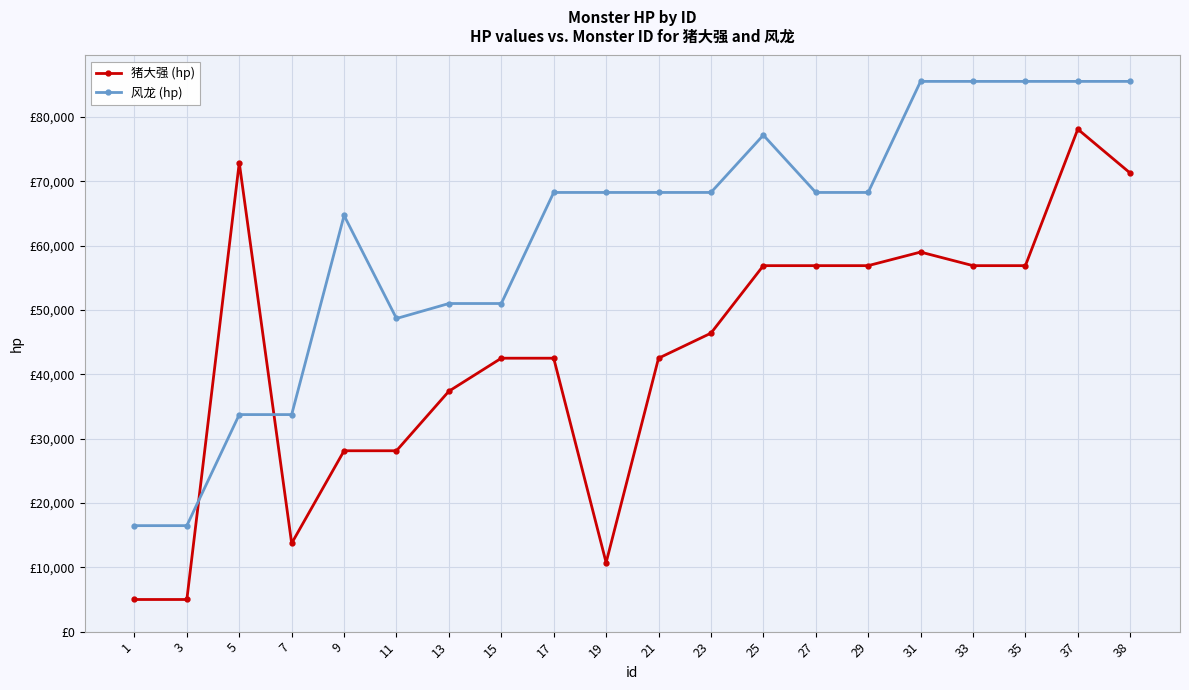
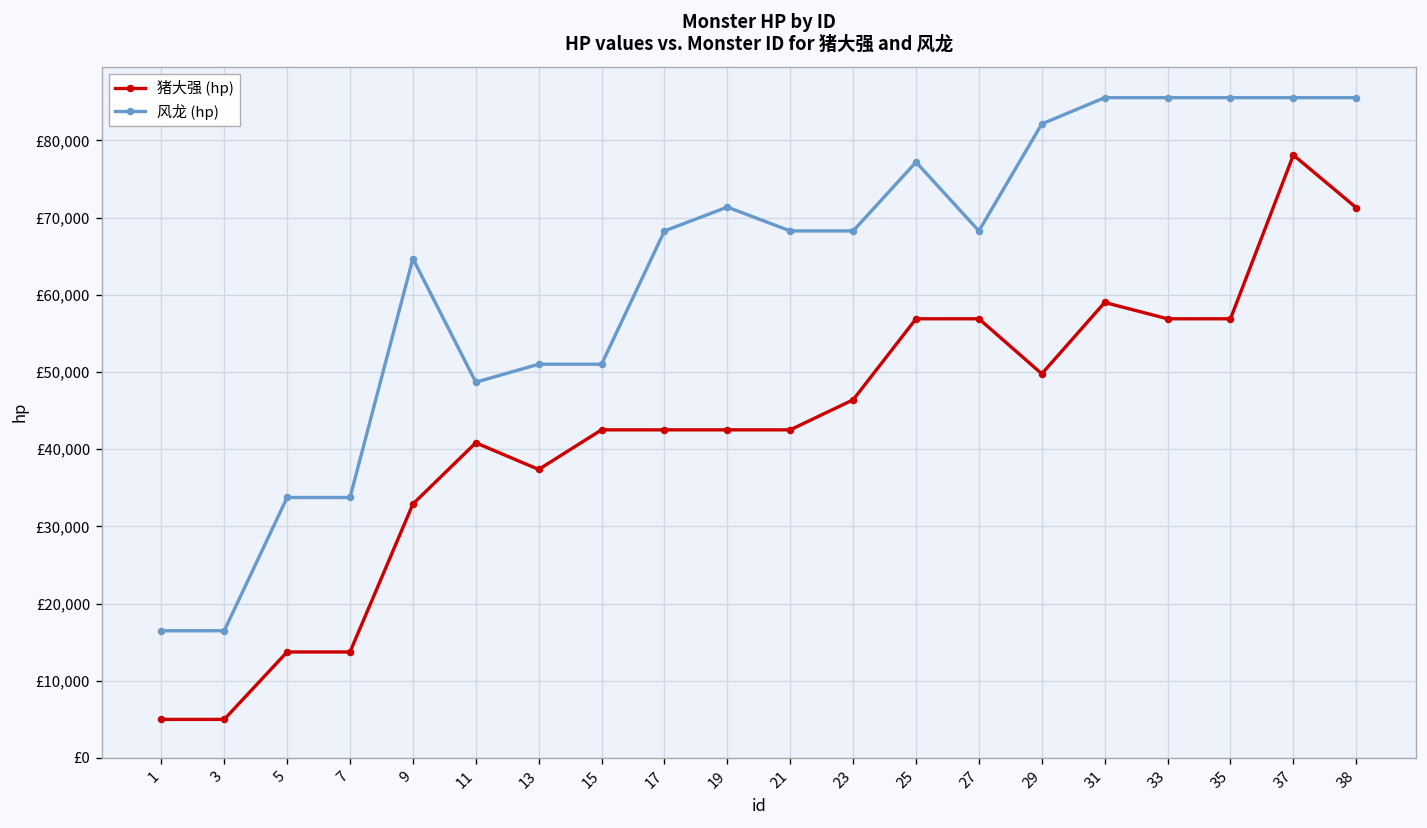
猪大强 (hp), 5: £73,000 -> £14,000
猪大强 (hp), 9: £28,000 -> £33,000
猪大强 (hp), 11: £28,000 -> £41,000
猪大强 (hp), 19: £11,000 -> £43,000
风龙 (hp), 19: £68,000 -> £71,000
猪大强 (hp), 29: £57,000 -> £50,000
风龙 (hp), 29: £68,000 -> £82,000
